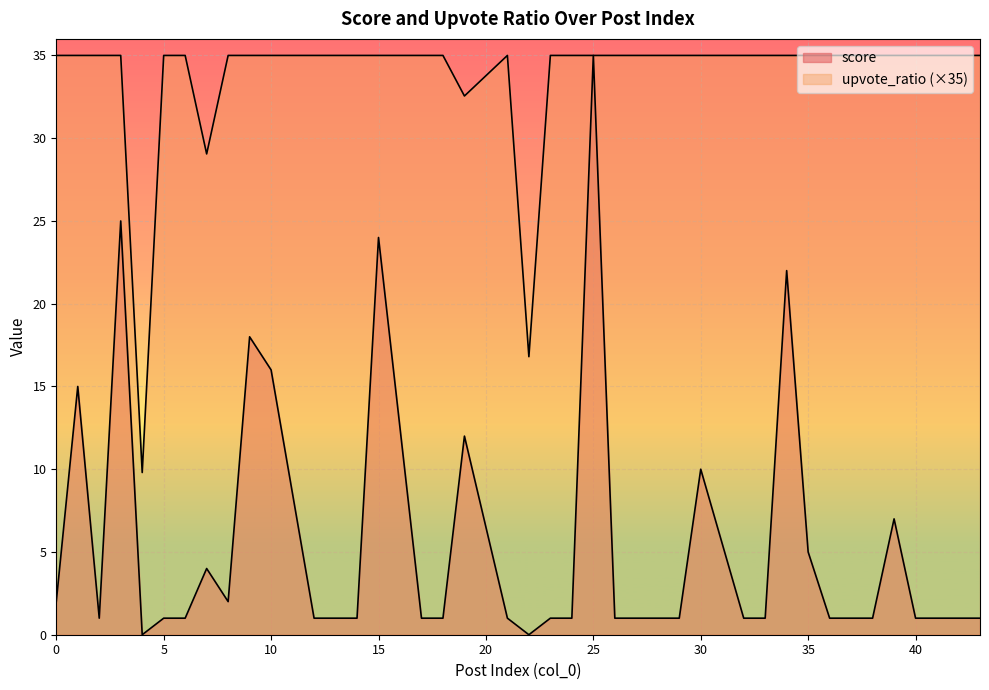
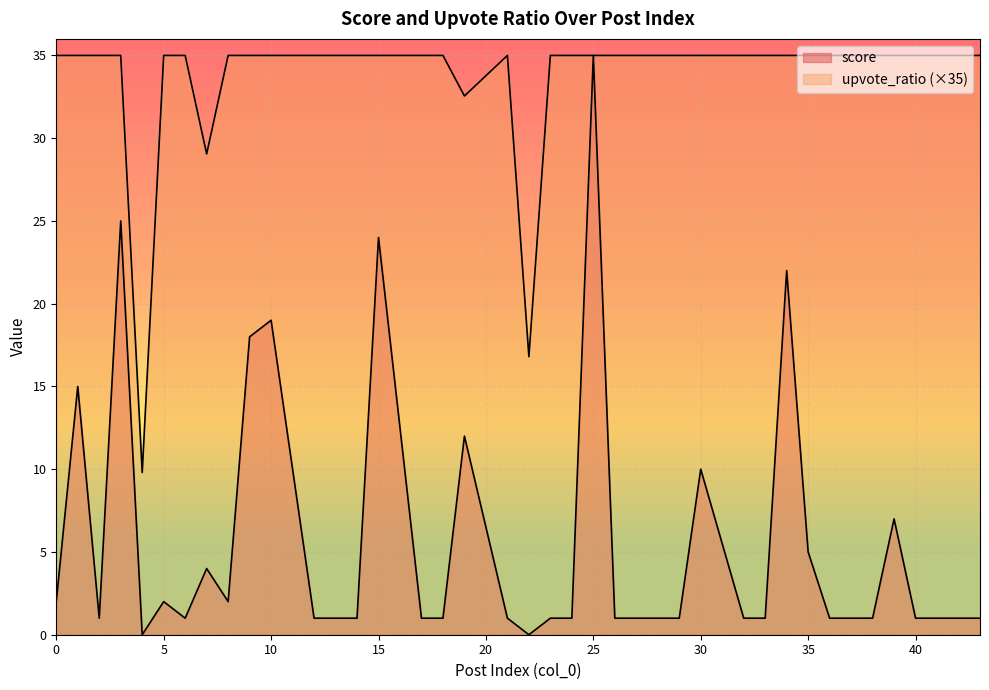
score, 5: 1 -> 2
score, 10: 16 -> 19
